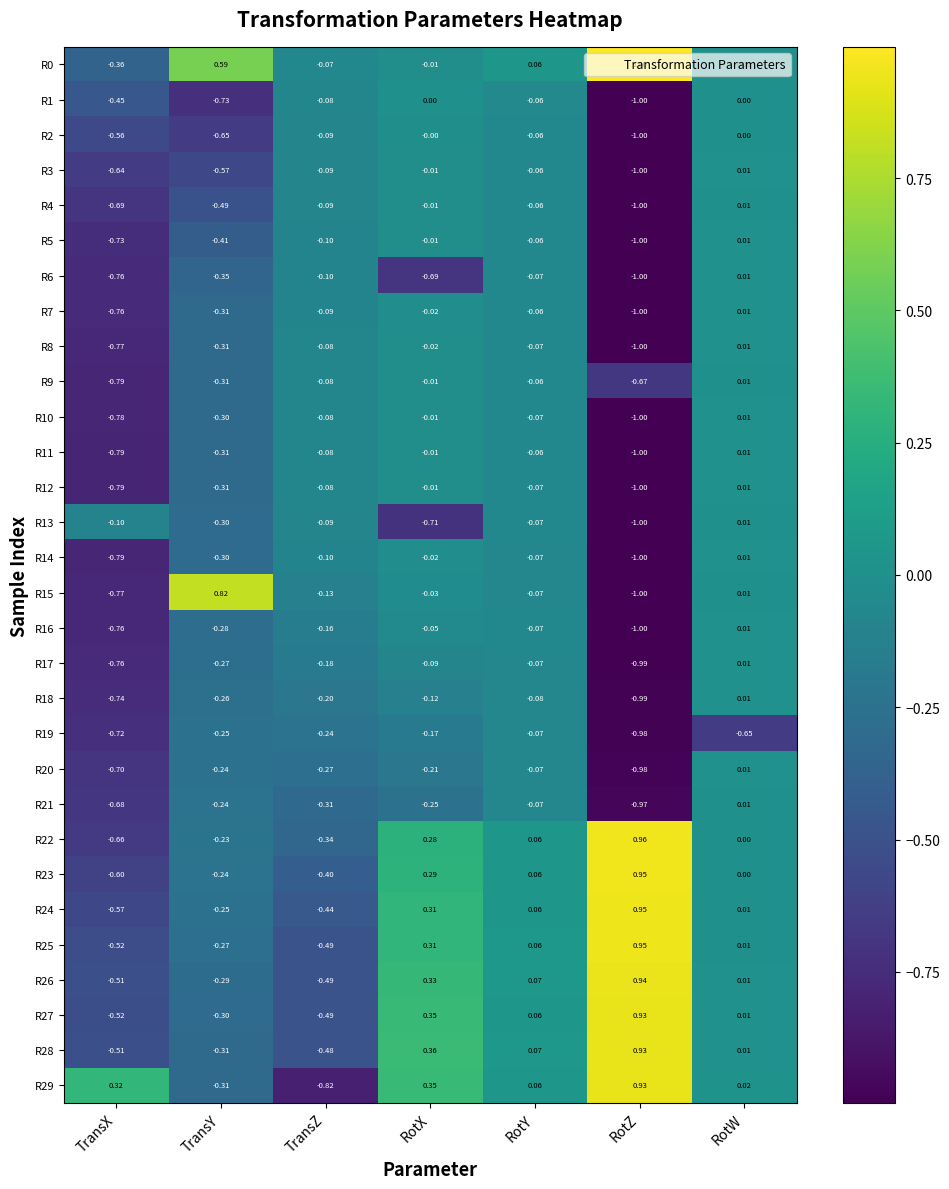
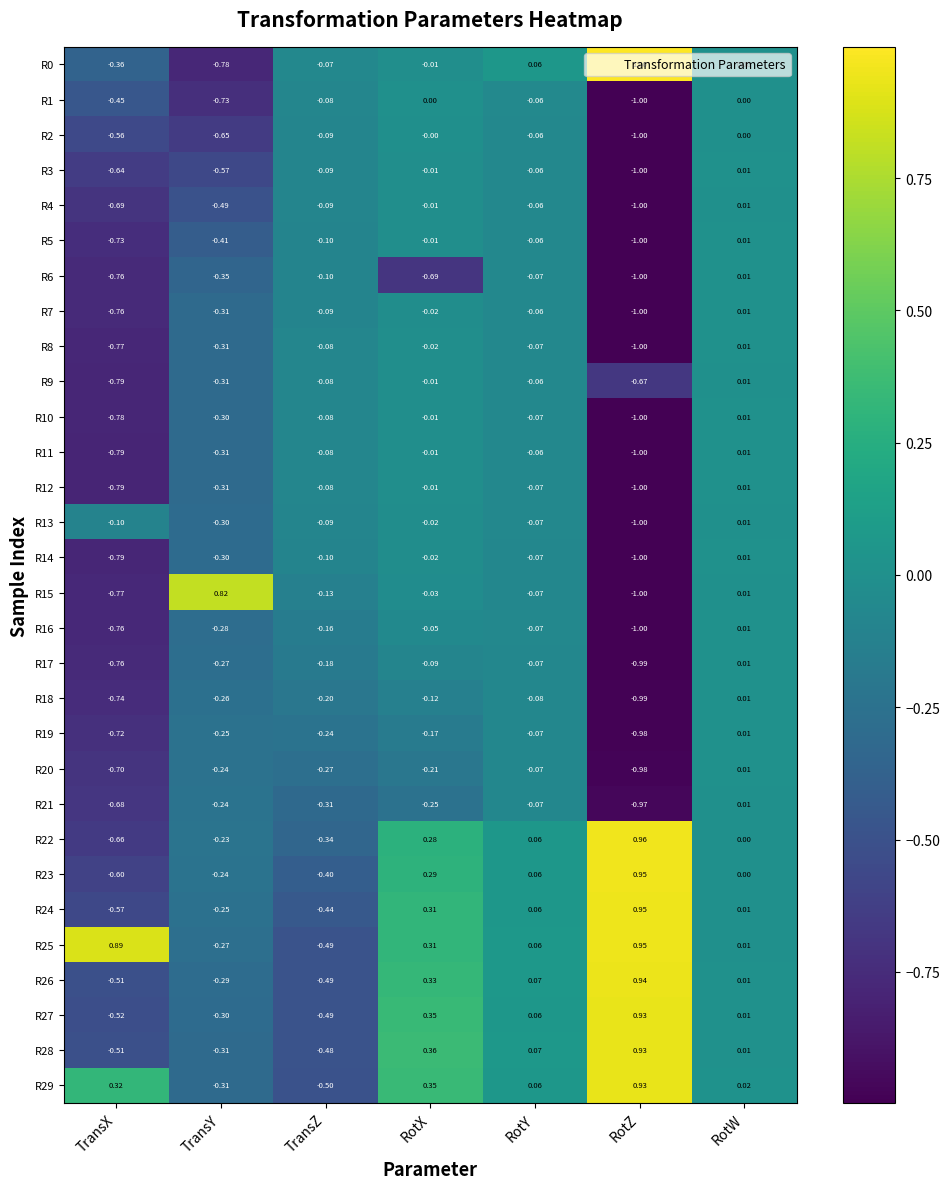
R0, TransY: 0.59 -> -0.78
R13, RotX: -0.71 -> -0.02
R19, RotW: -0.65 -> 0.01
R25, TransX: -0.52 -> 0.89
R29, TransZ: -0.82 -> -0.50
